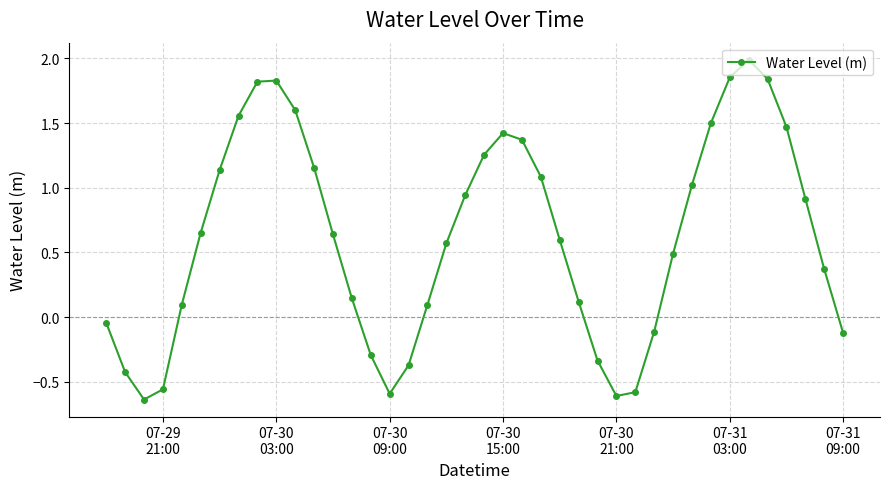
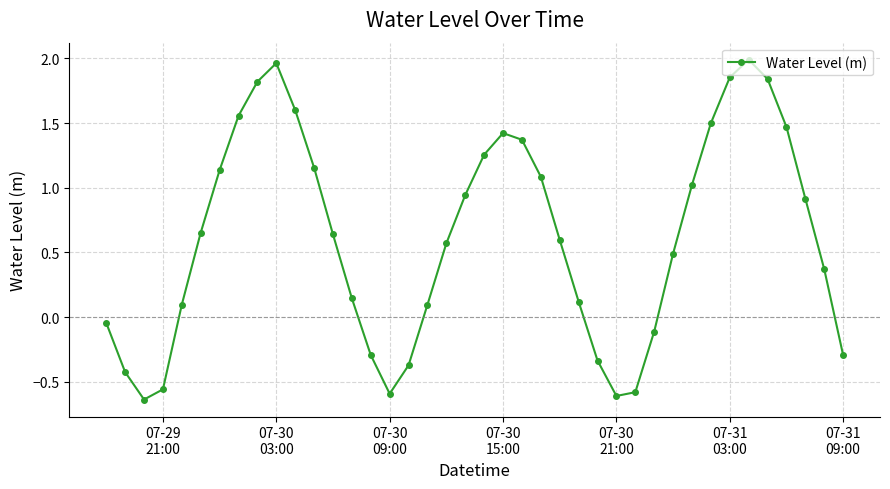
07-30 03:00: 1.83 -> 1.96
07-31 09:00: -0.12 -> -0.29
